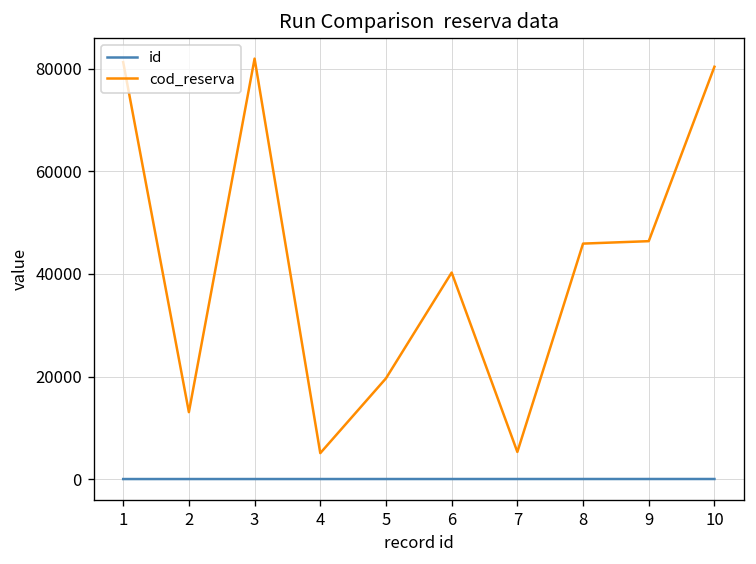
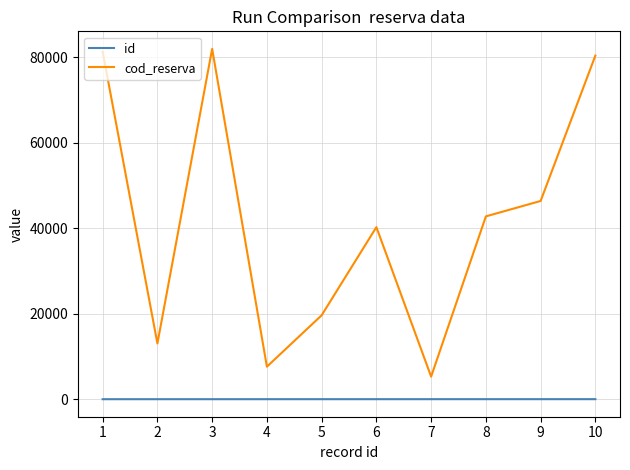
cod_reserva, 4: 5000 -> 8000
cod_reserva, 8: 46000 -> 43000
